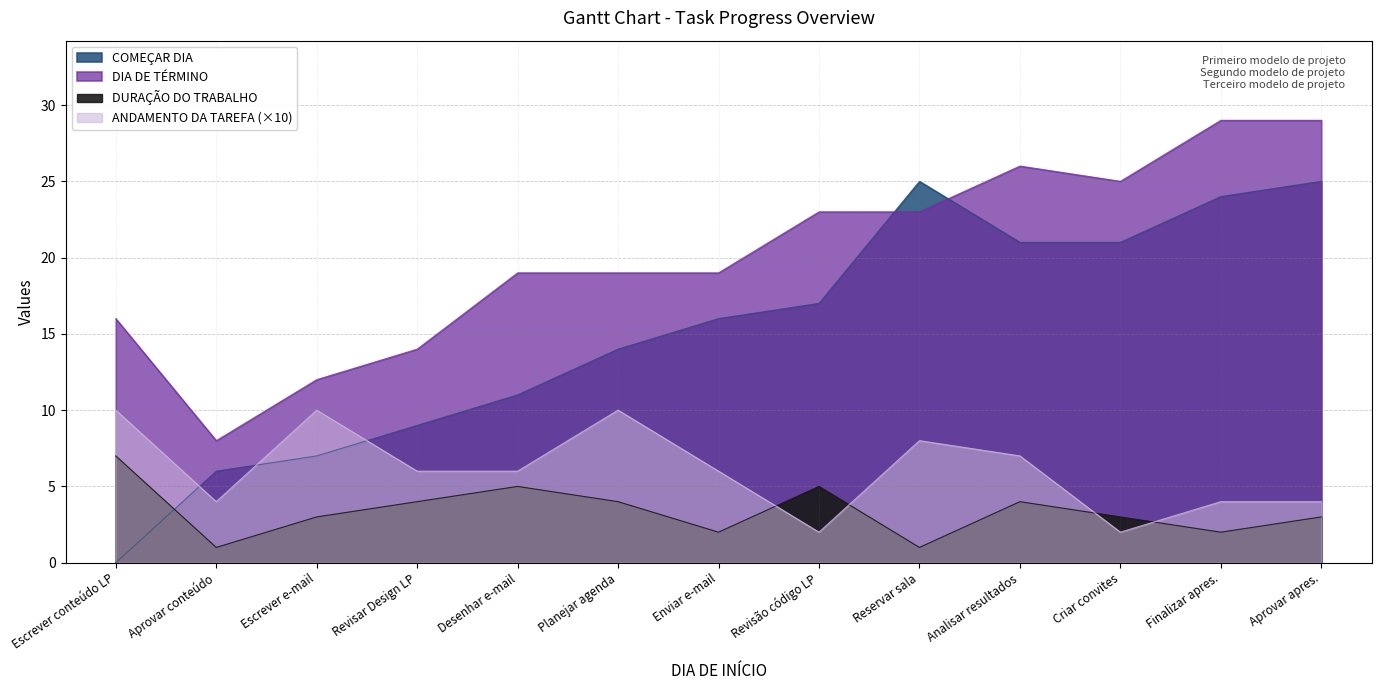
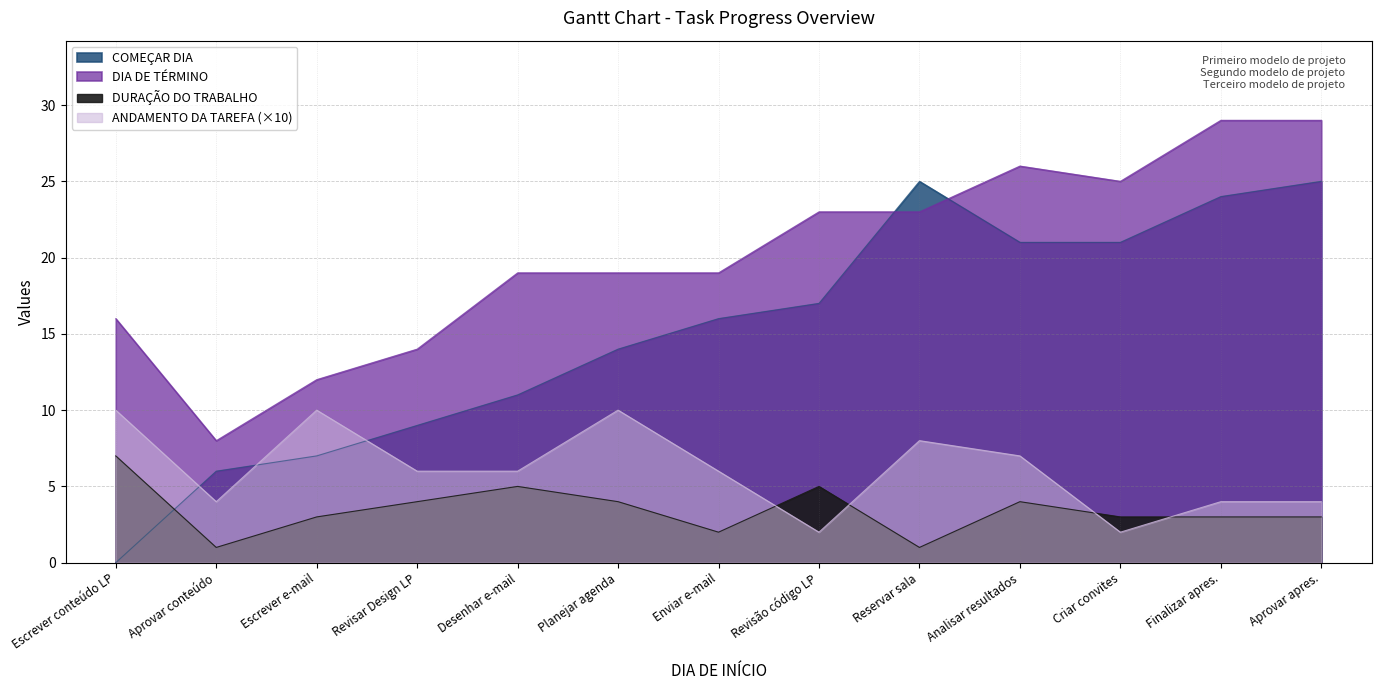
DURAÇÃO DO TRABALHO, Finalizar apres.: 2 -> 3
